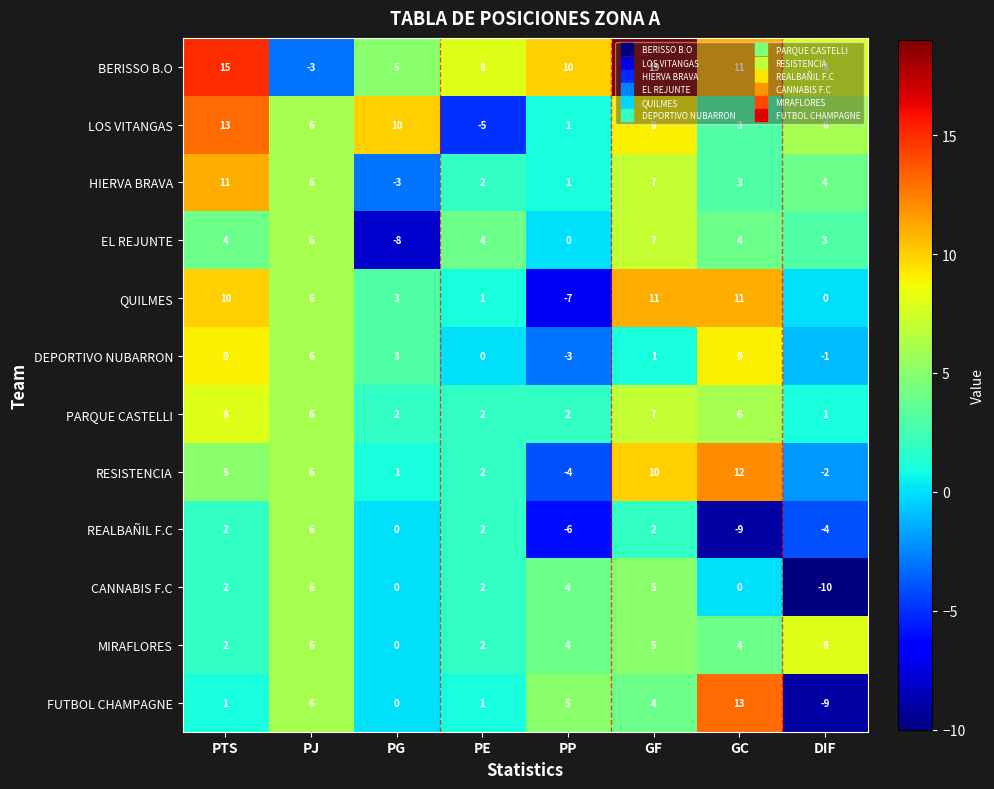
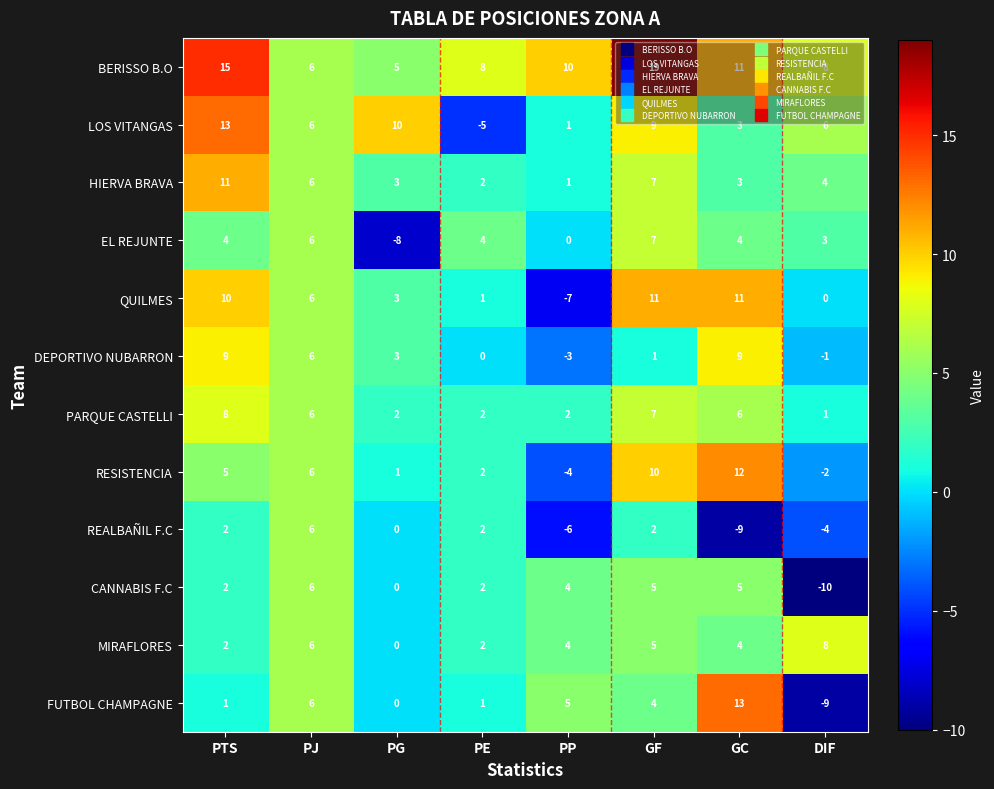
BERISSO B.O, PJ: -3 -> 6
HIERVA BRAVA, PG: -3 -> 3
CANNABIS F.C, GC: 0 -> 5
